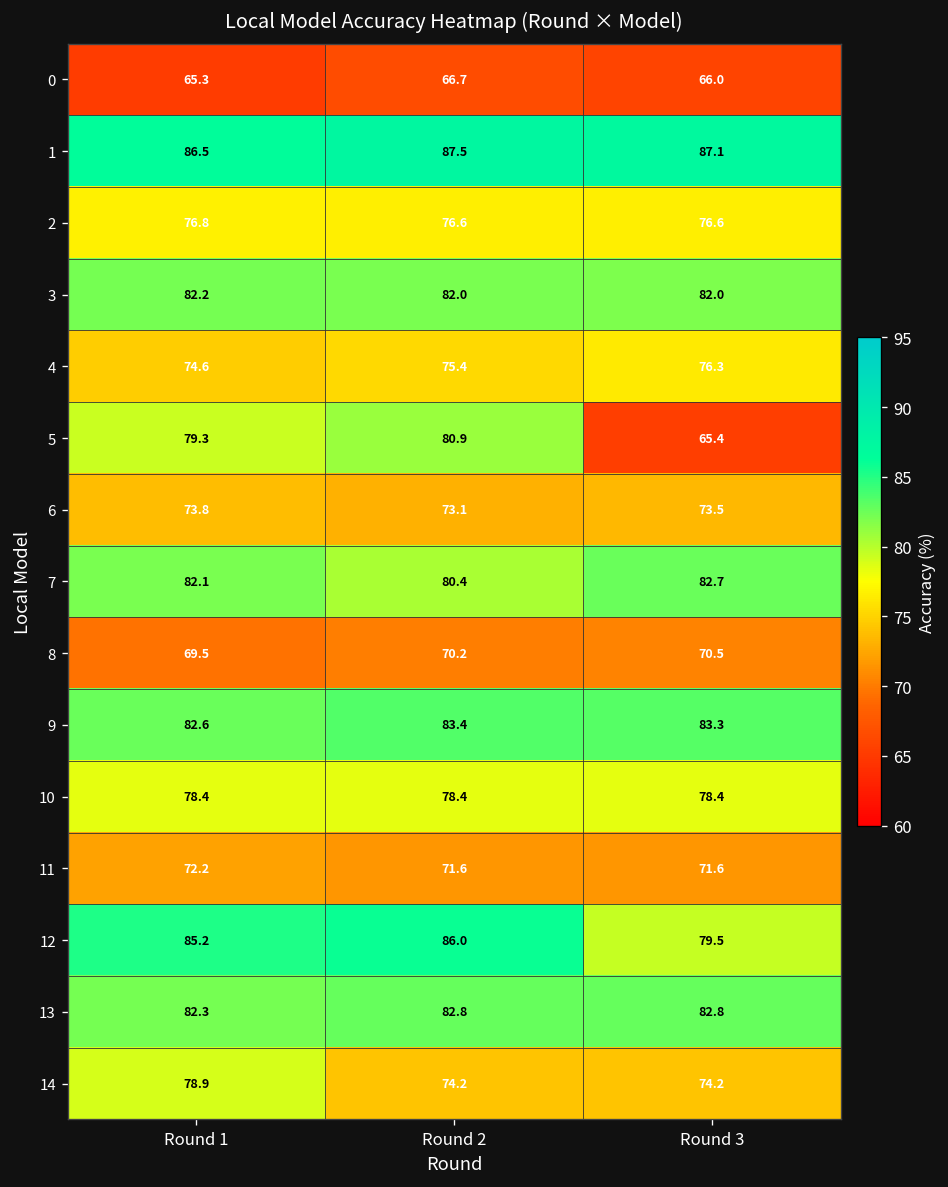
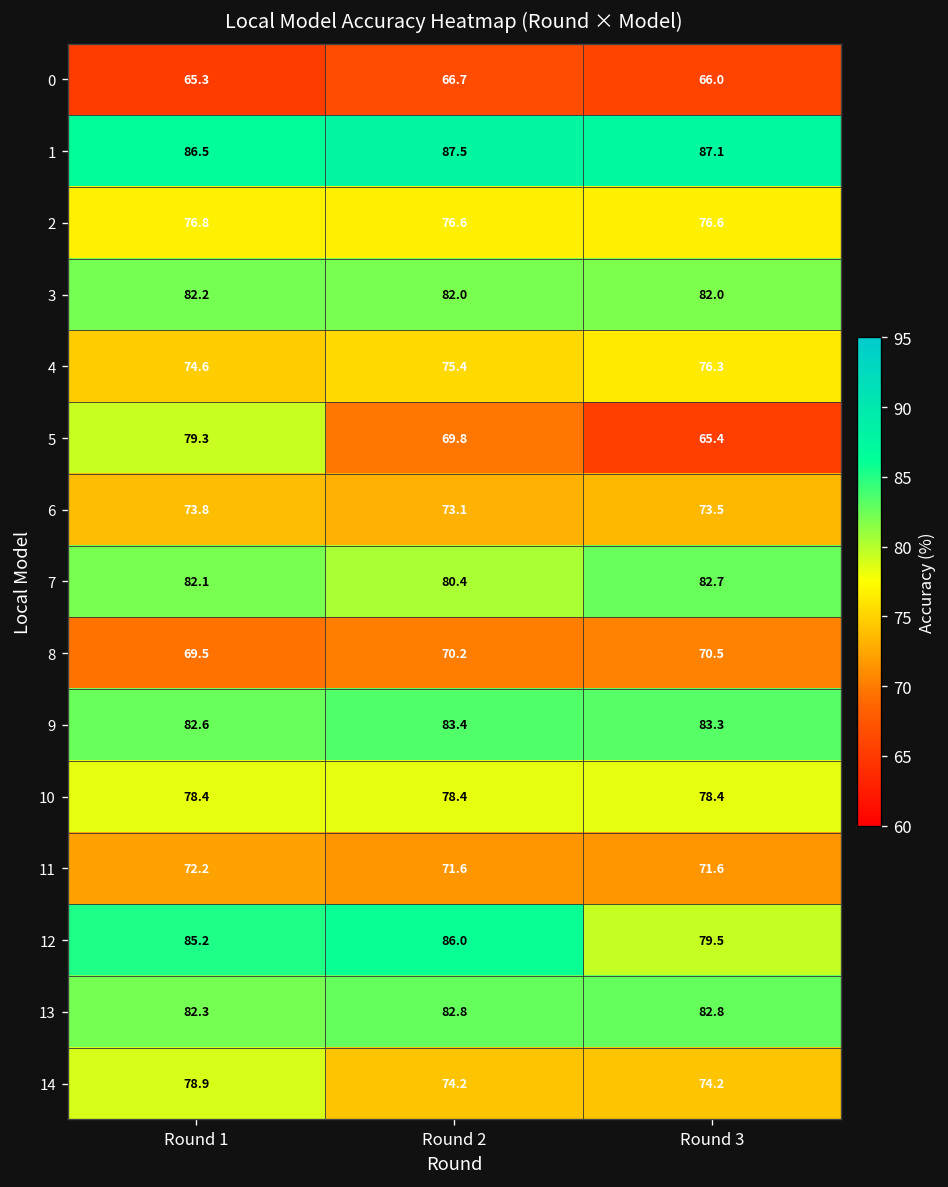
5, Round 2: 80.9 -> 69.8
